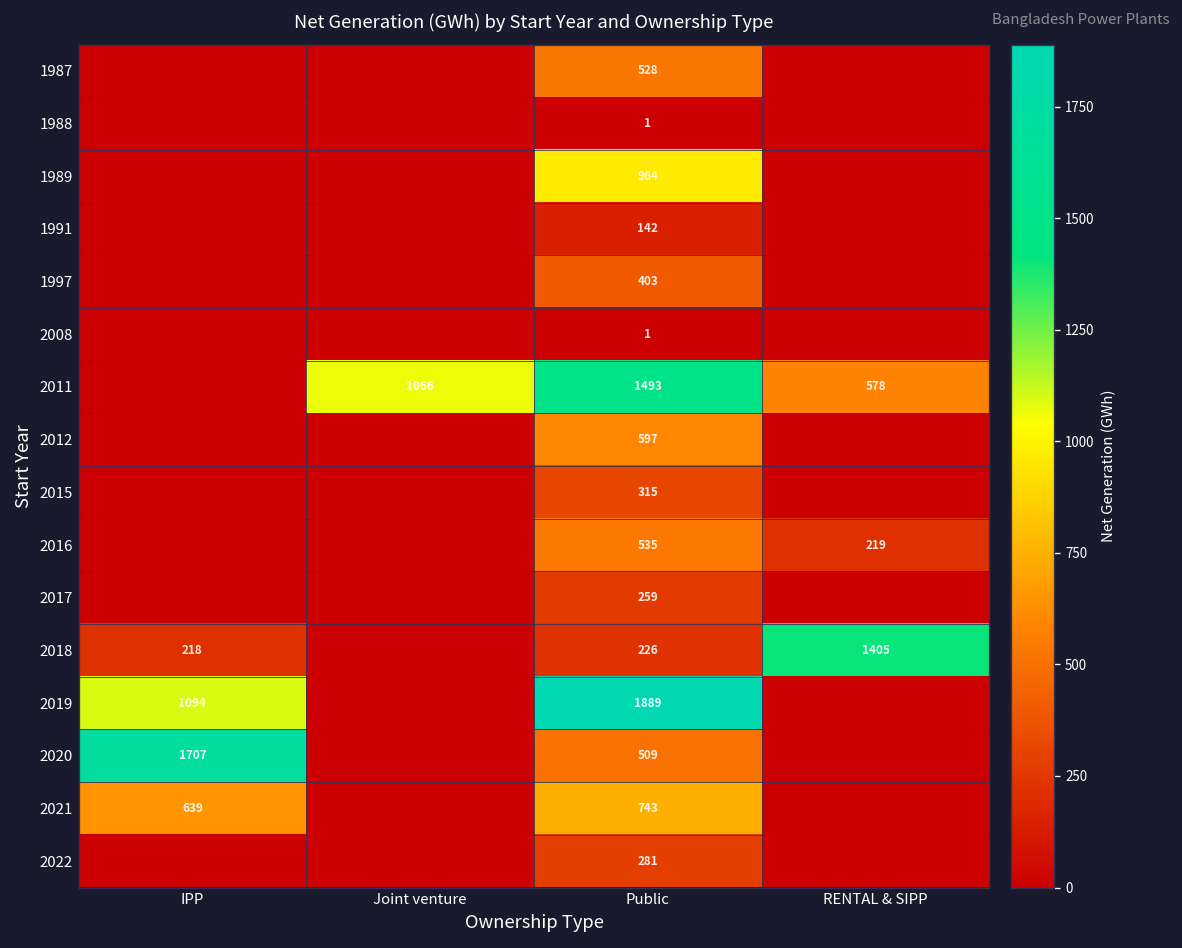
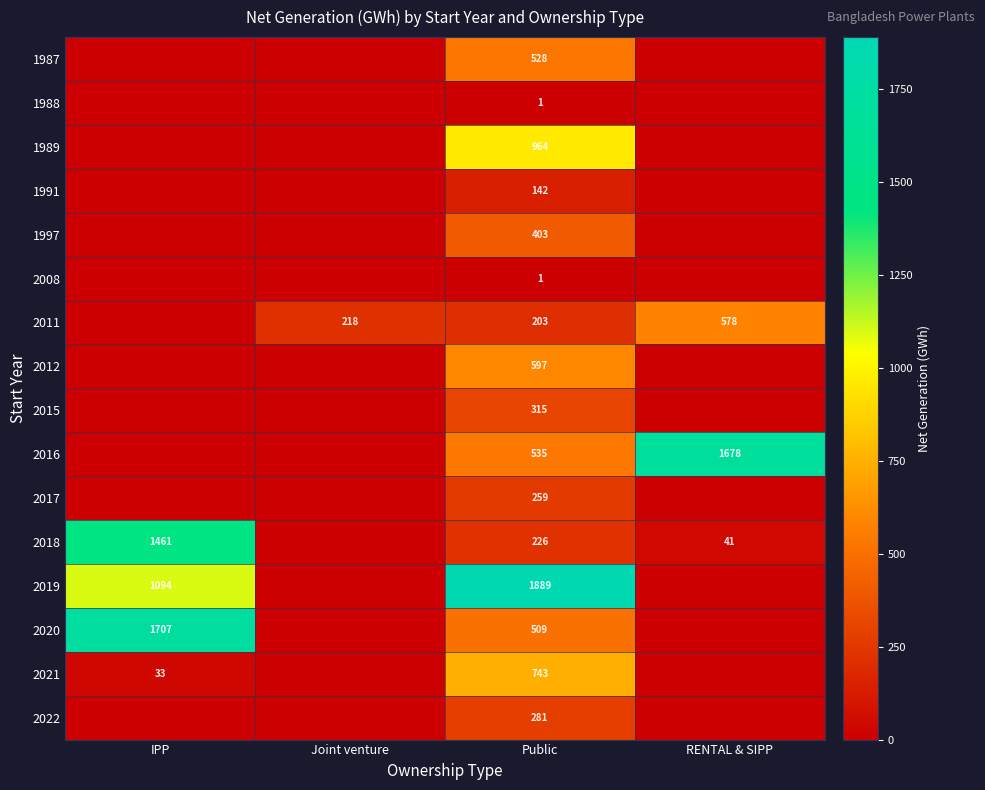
2011, Joint venture: 1066 -> 218
2011, Public: 1493 -> 203
2016, RENTAL & SIPP: 219 -> 1678
2018, IPP: 218 -> 1461
2018, RENTAL & SIPP: 1405 -> 41
2021, IPP: 639 -> 33
